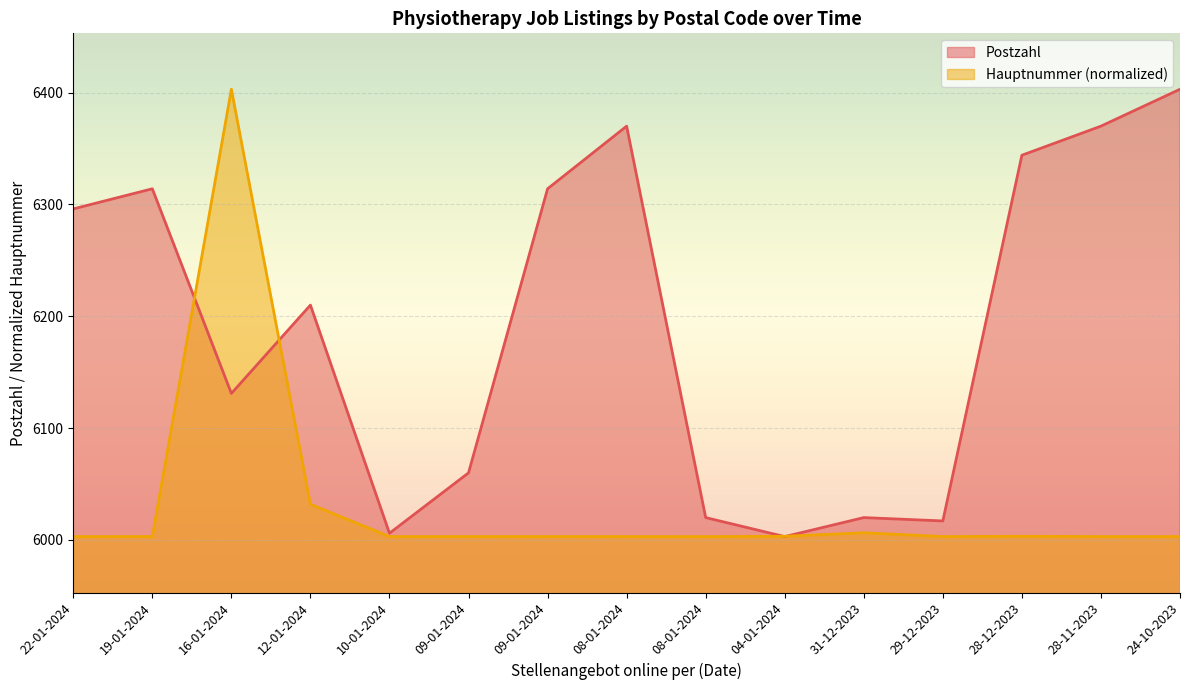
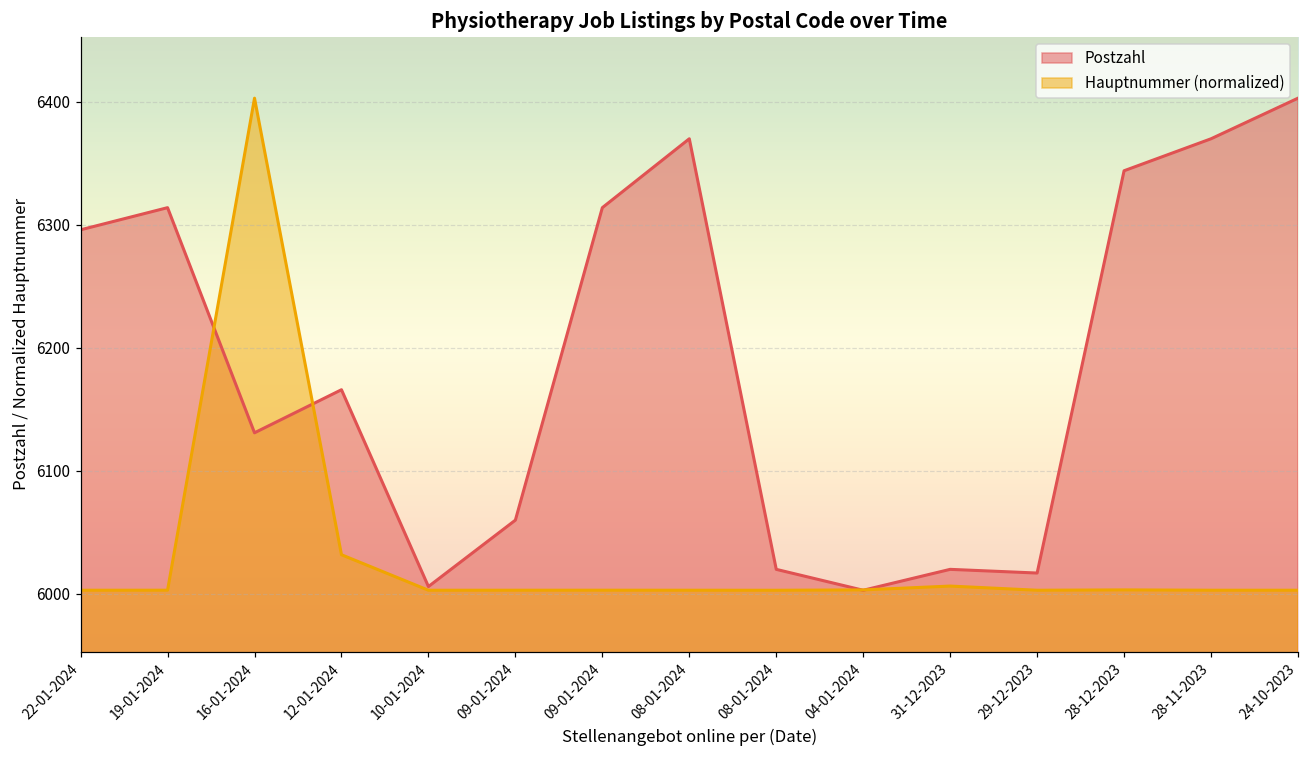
Postzahl, 12-01-2024: 6210 -> 6166
